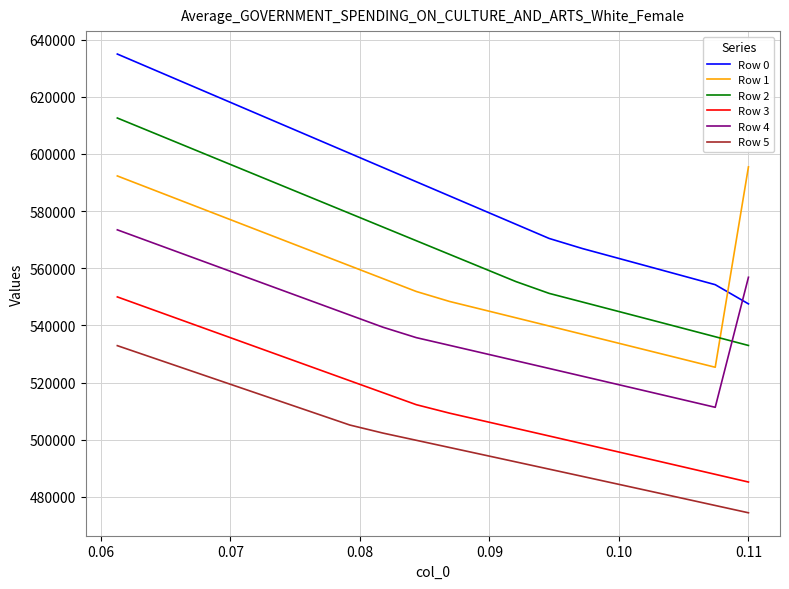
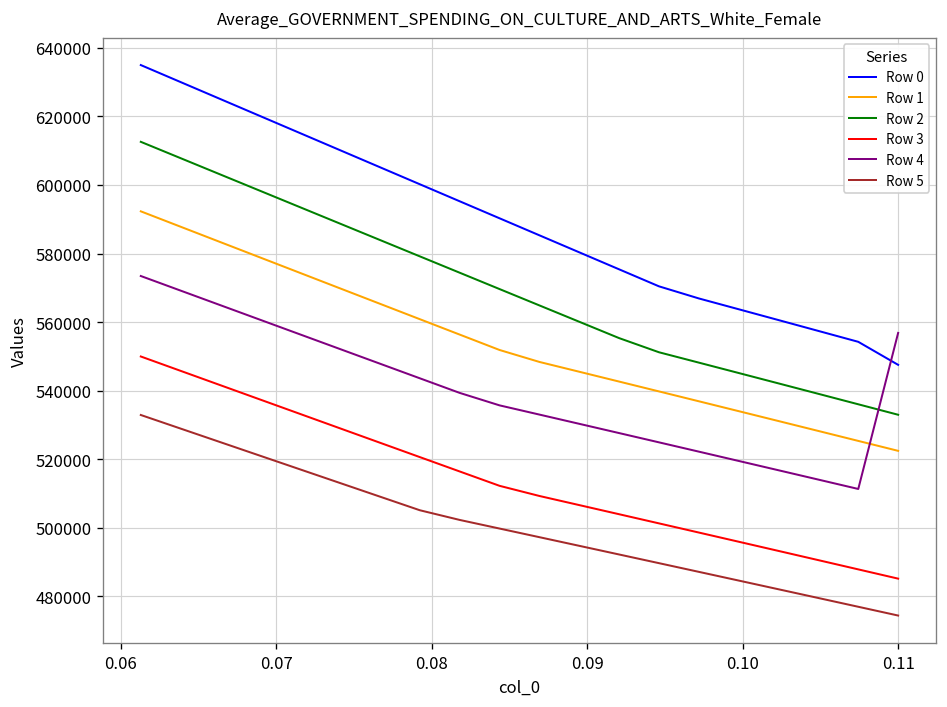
Row 1, 0.11: 595000 -> 522000
